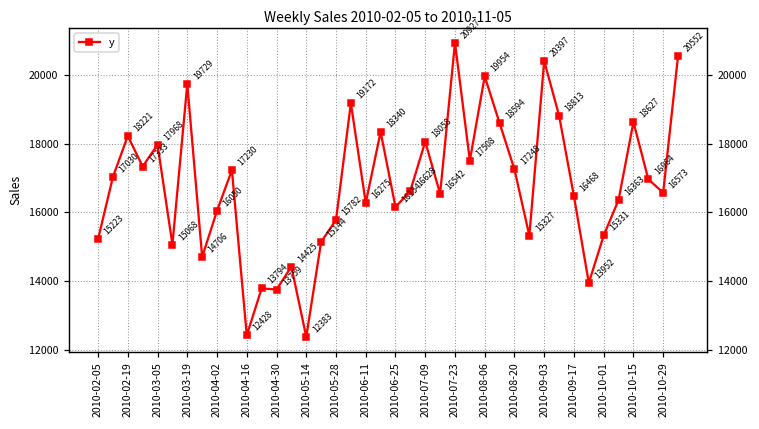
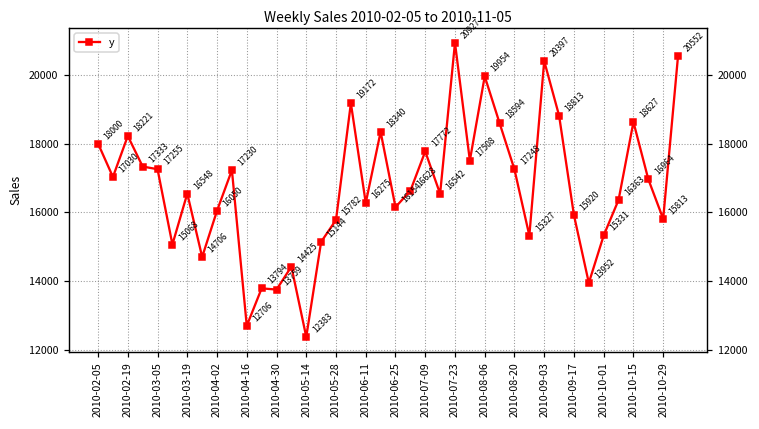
2010-02-05: 15223 -> 18000
2010-03-05: 17968 -> 17255
2010-03-19: 19729 -> 16548
2010-04-16: 12428 -> 12706
2010-07-09: 18058 -> 17772
2010-09-17: 16468 -> 15920
2010-10-29: 16573 -> 15813
